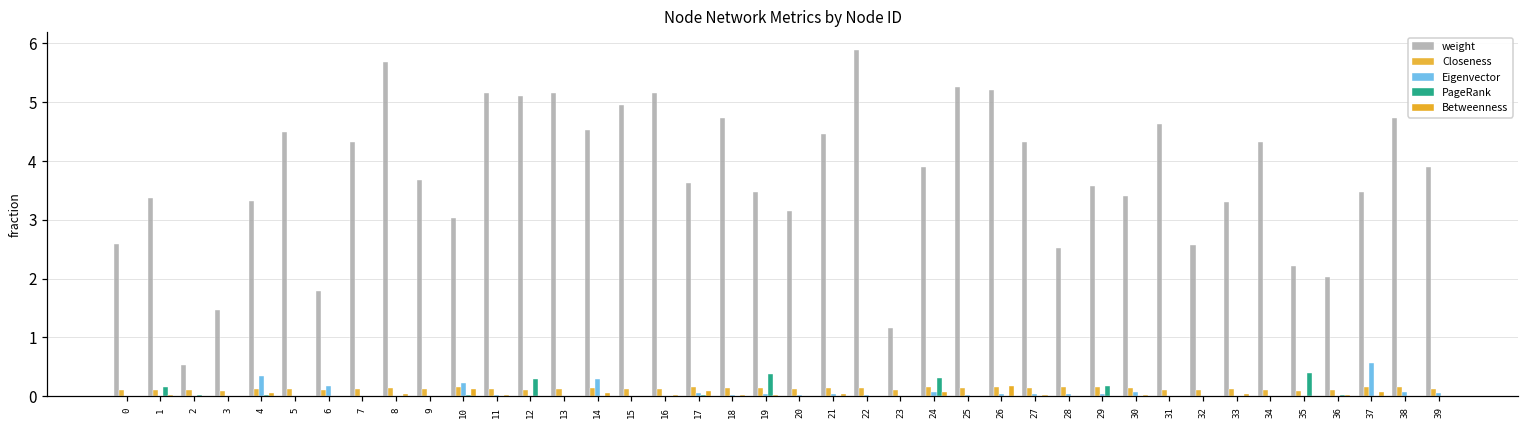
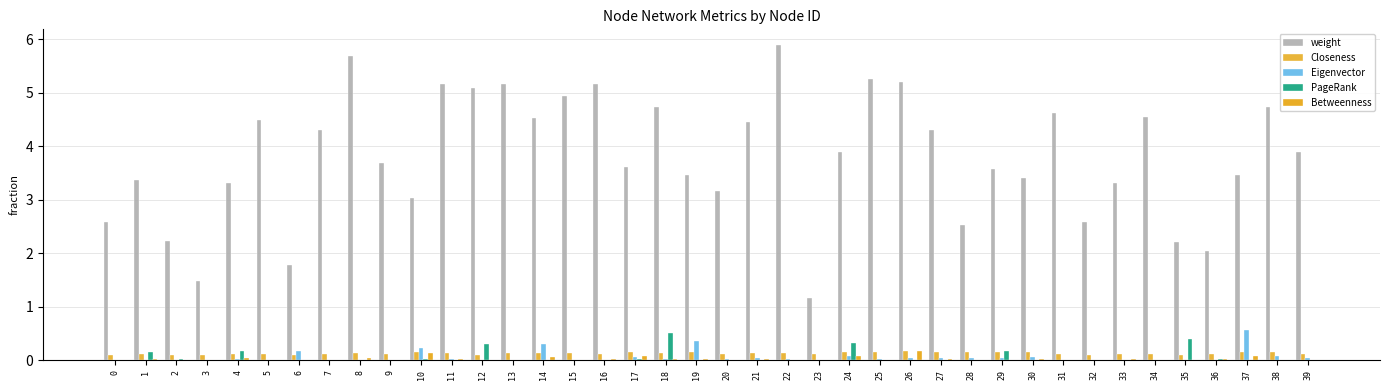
weight, 2: 0.5 -> 2.2
Eigenvector, 4: 0.4 -> 0.0
PageRank, 4: 0.0 -> 0.2
PageRank, 18: 0.0 -> 0.5
Eigenvector, 19: 0.0 -> 0.4
PageRank, 19: 0.4 -> 0.0
weight, 34: 4.3 -> 4.5
